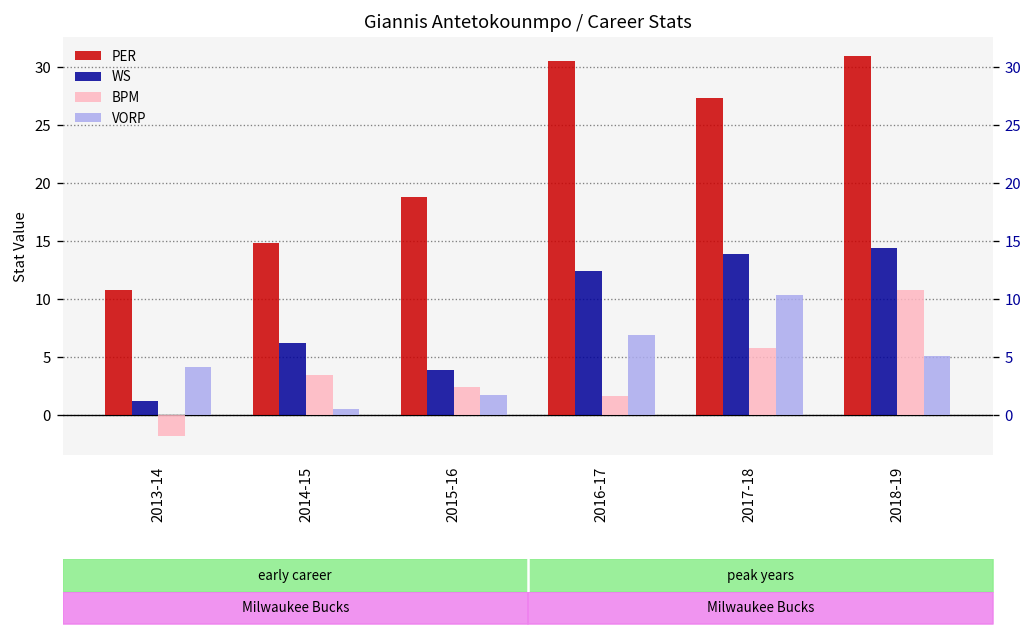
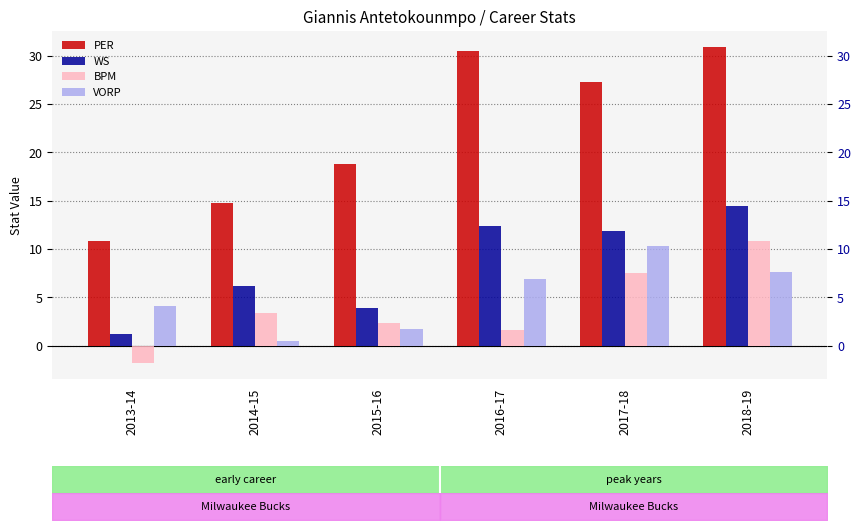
WS, 2017-18: 14 -> 12
BPM, 2017-18: 6 -> 8
VORP, 2018-19: 5 -> 8
